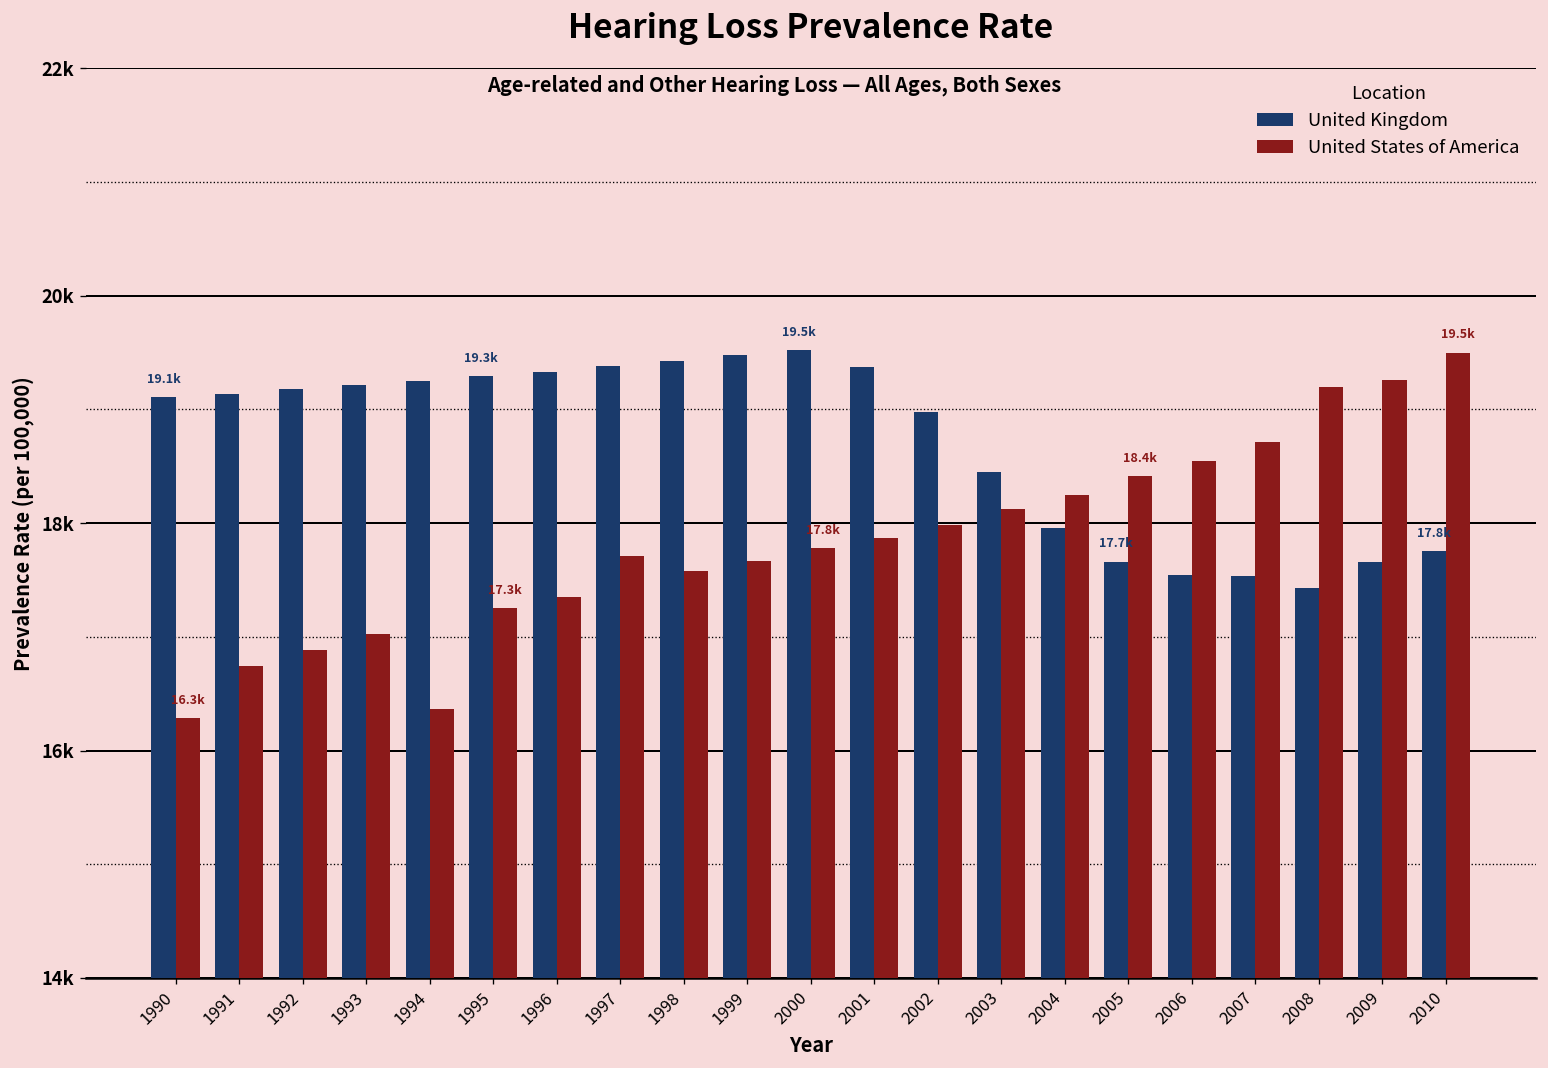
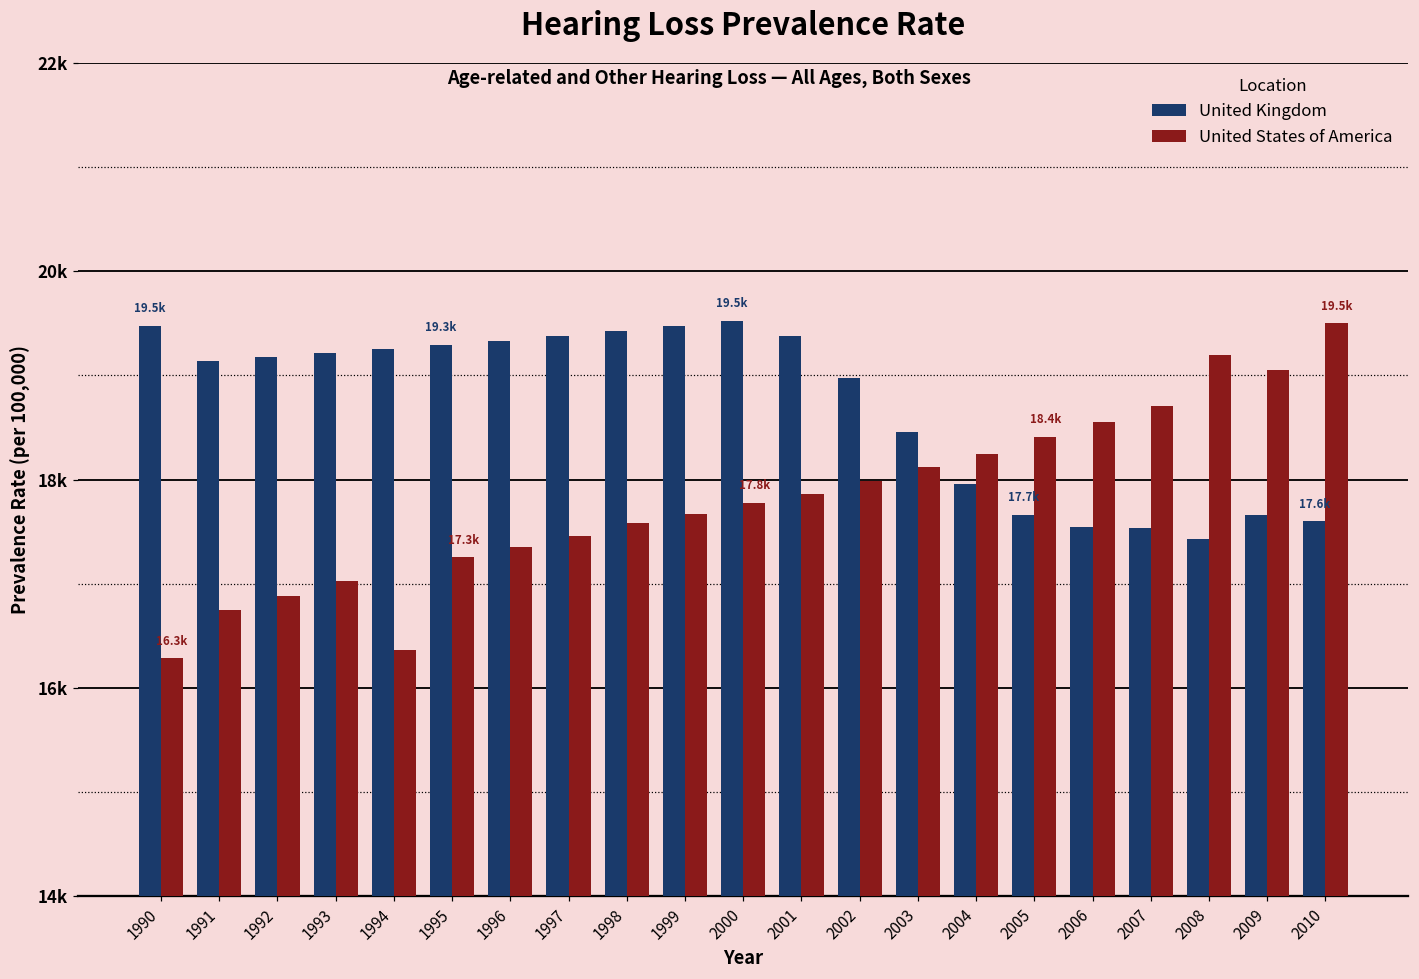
United Kingdom, 1990: 19.1k -> 19.5k
United States of America, 1997: 17700 -> 17500
United States of America, 2009: 19300 -> 19100
United Kingdom, 2010: 17.8k -> 17.6k
